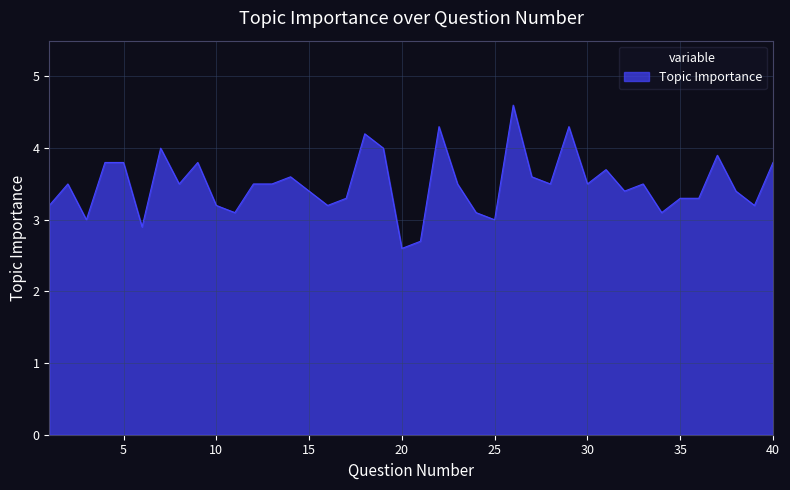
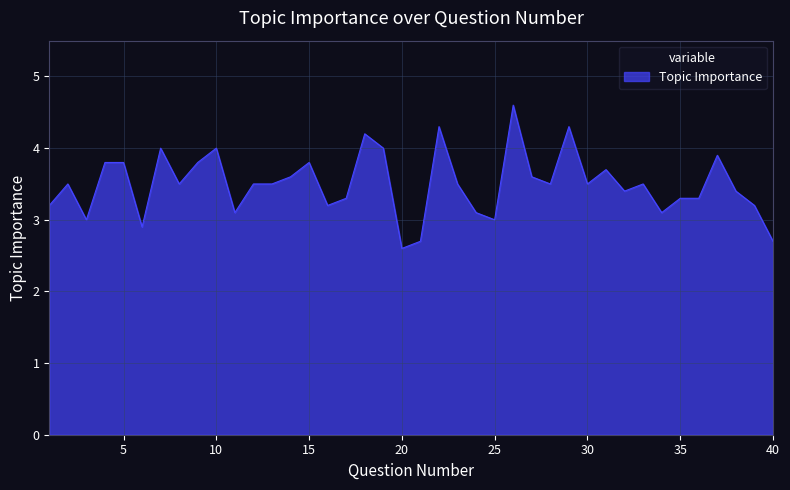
10: 3.2 -> 4.0
15: 3.4 -> 3.8
40: 3.8 -> 2.7
